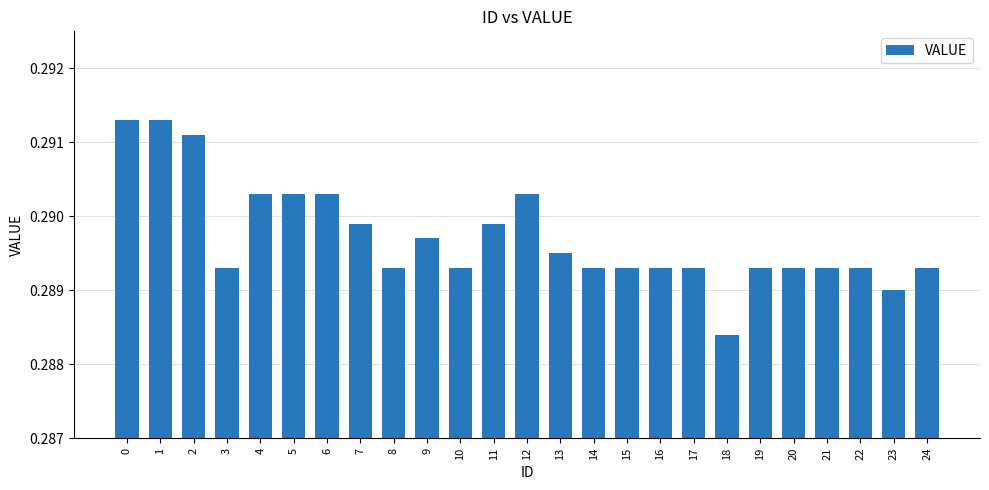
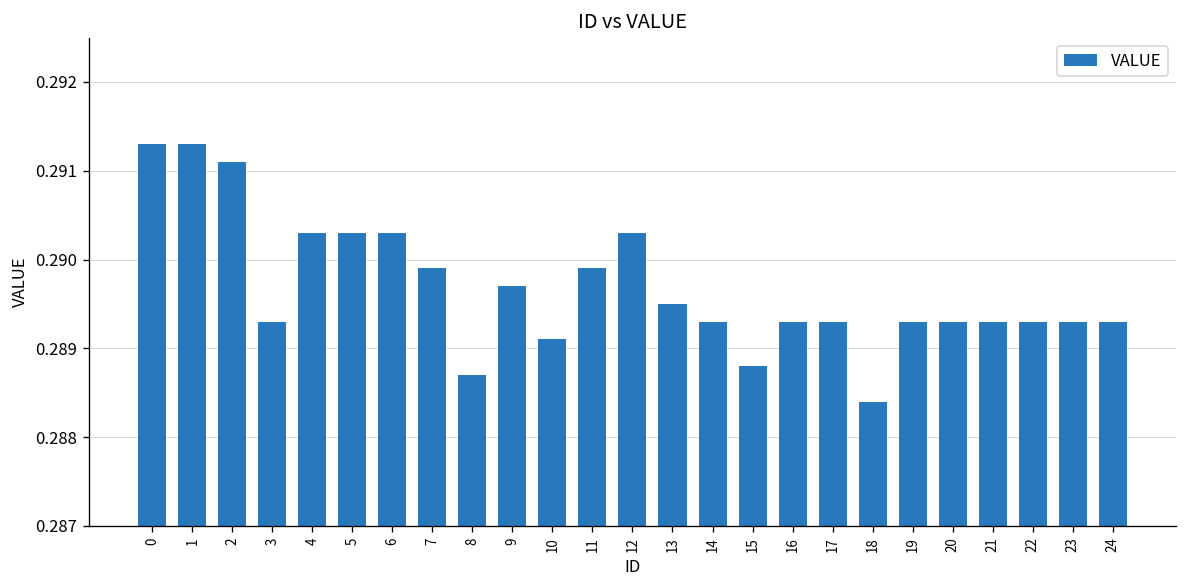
8: 0.2893 -> 0.2887
10: 0.2893 -> 0.2891
15: 0.2893 -> 0.2888
23: 0.2890 -> 0.2893
